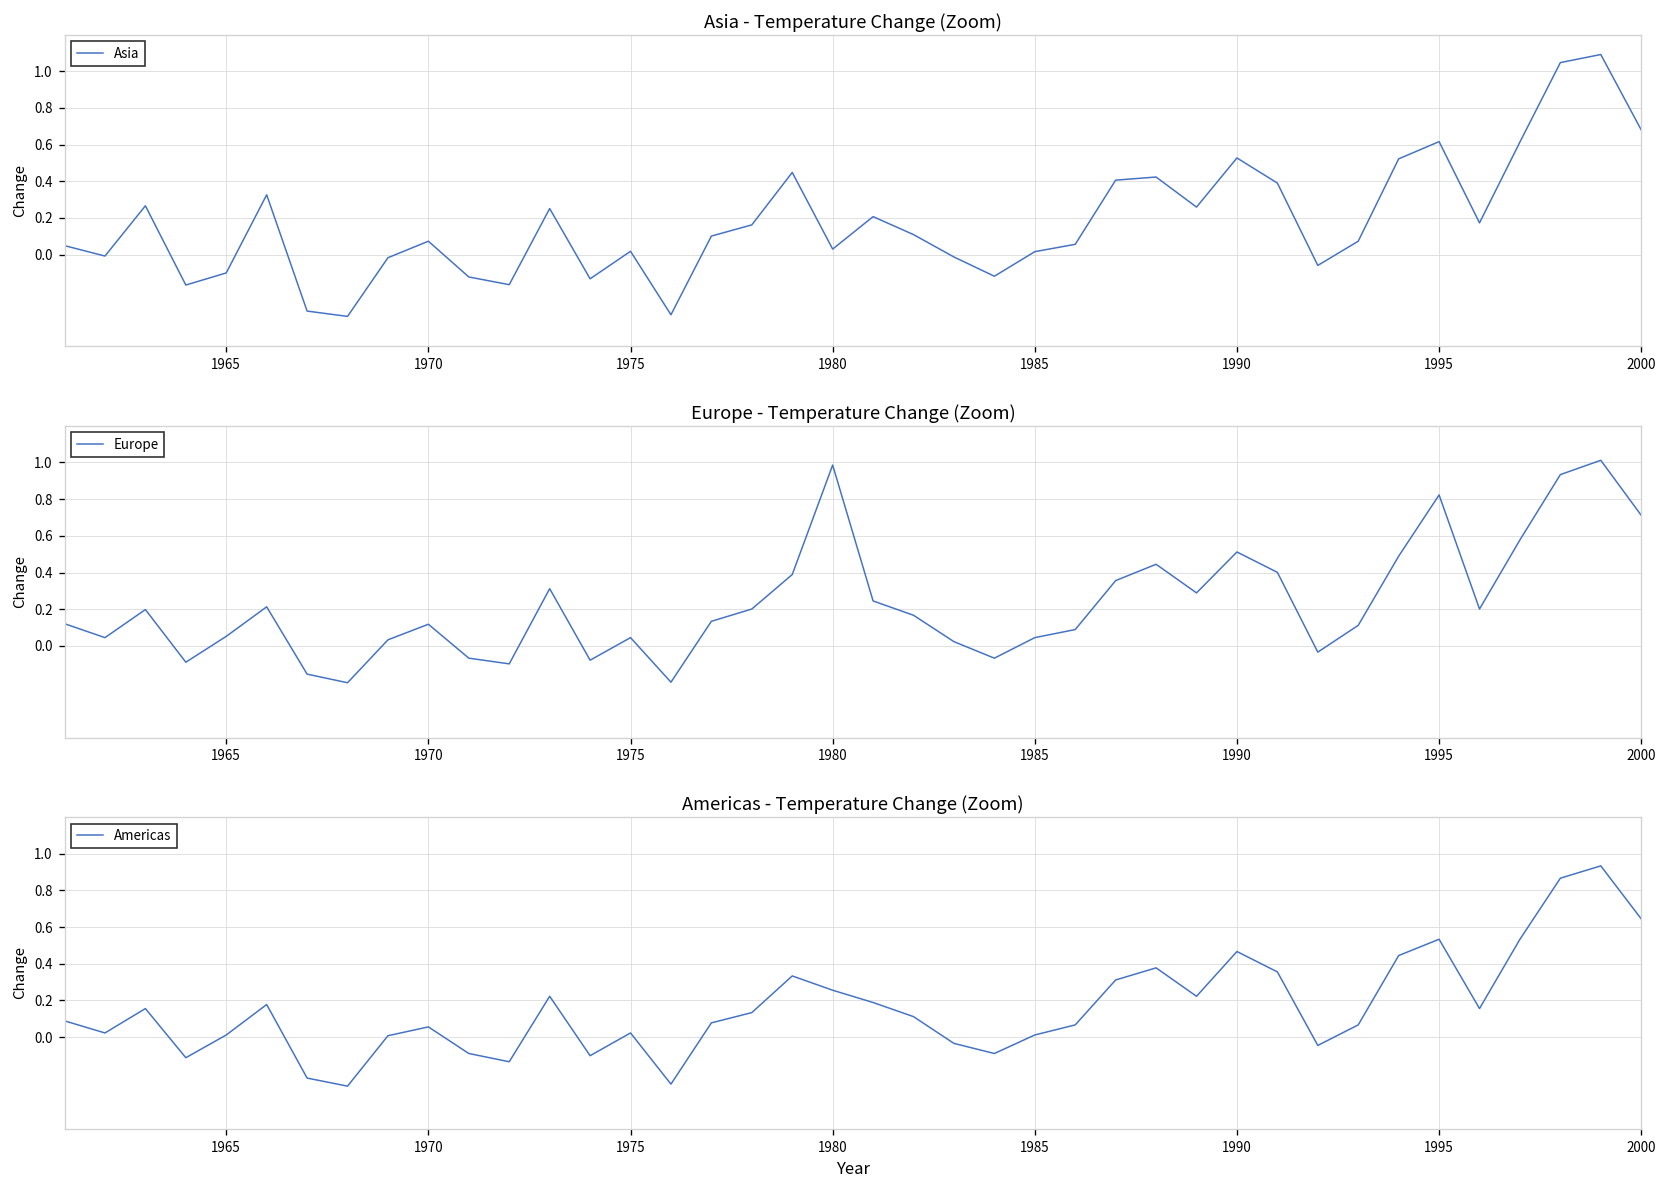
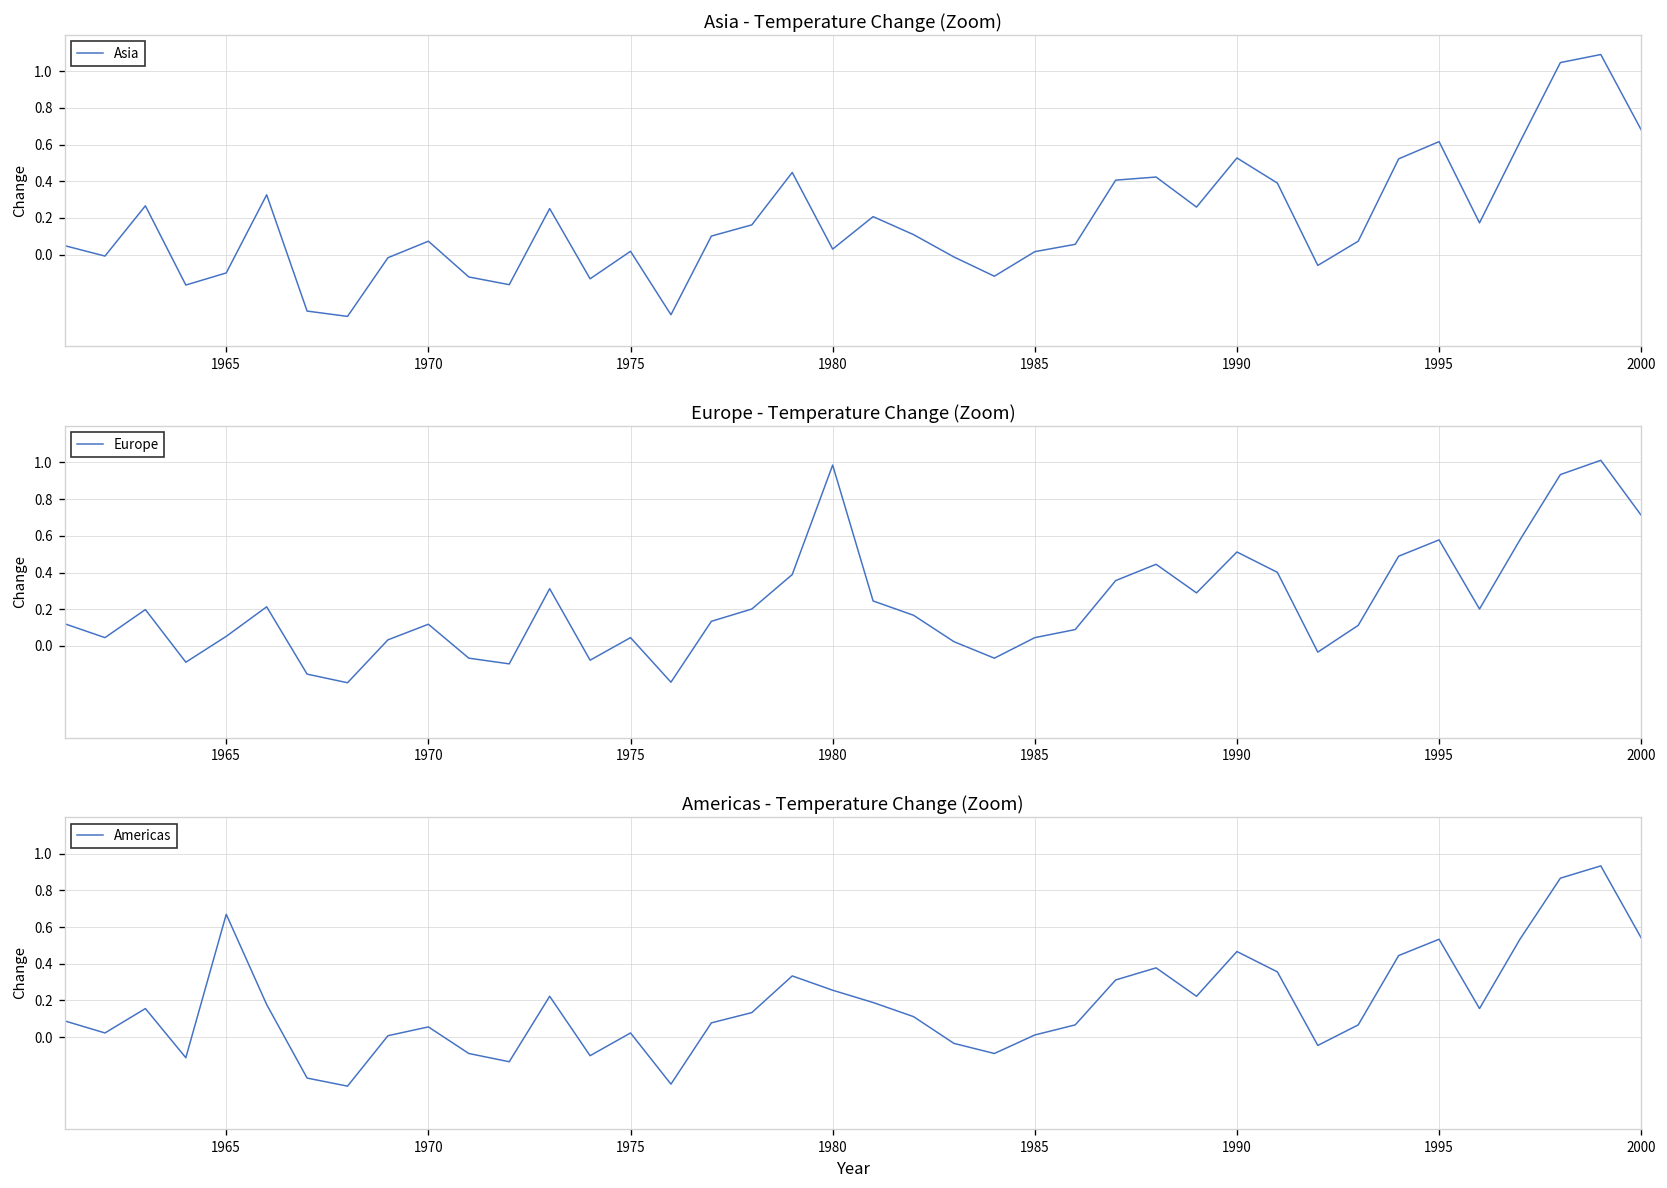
Europe - Temperature Change (Zoom), 1995: 0.82 -> 0.58
Americas - Temperature Change (Zoom), 1965: 0.01 -> 0.67
Americas - Temperature Change (Zoom), 2000: 0.65 -> 0.54
